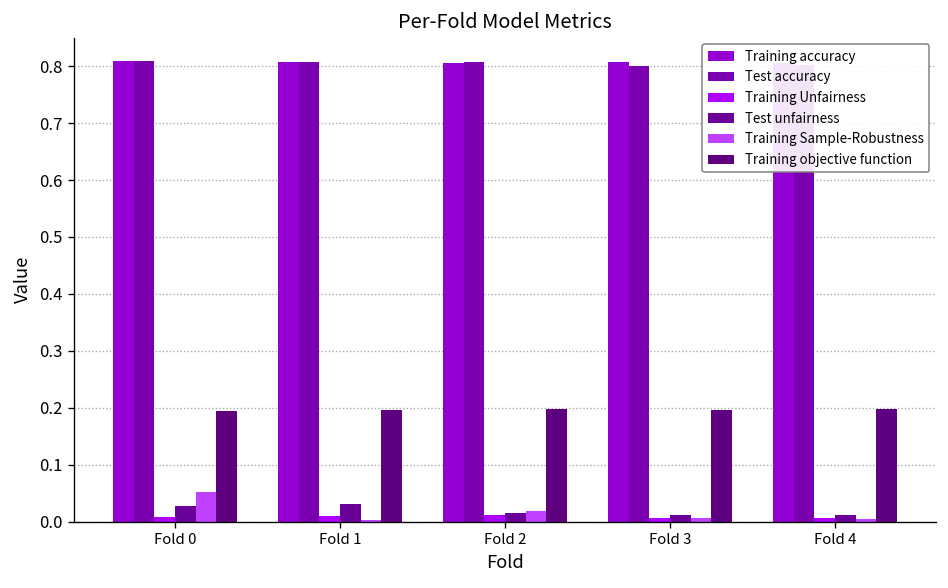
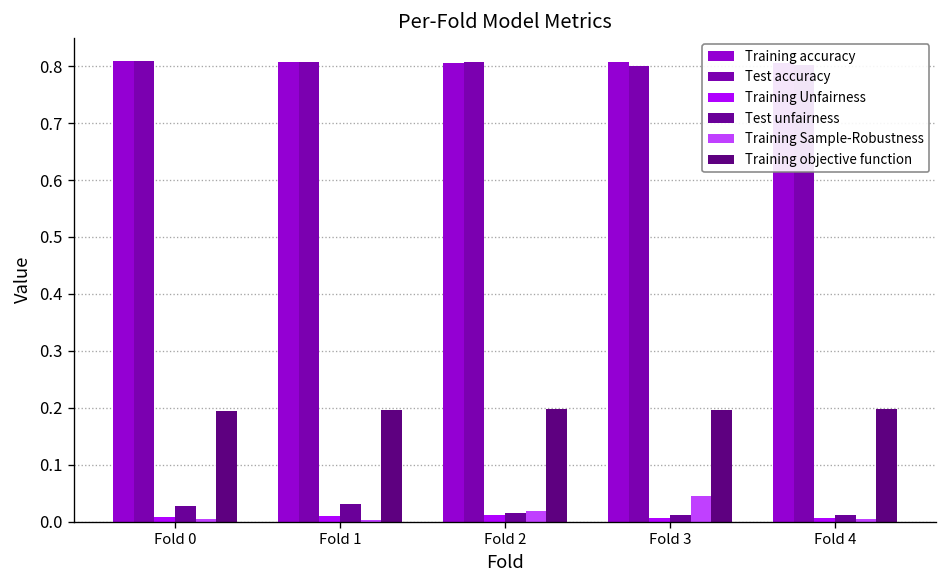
Training Sample-Robustness, Fold 0: 0.05 -> 0.00
Training Sample-Robustness, Fold 3: 0.01 -> 0.05
